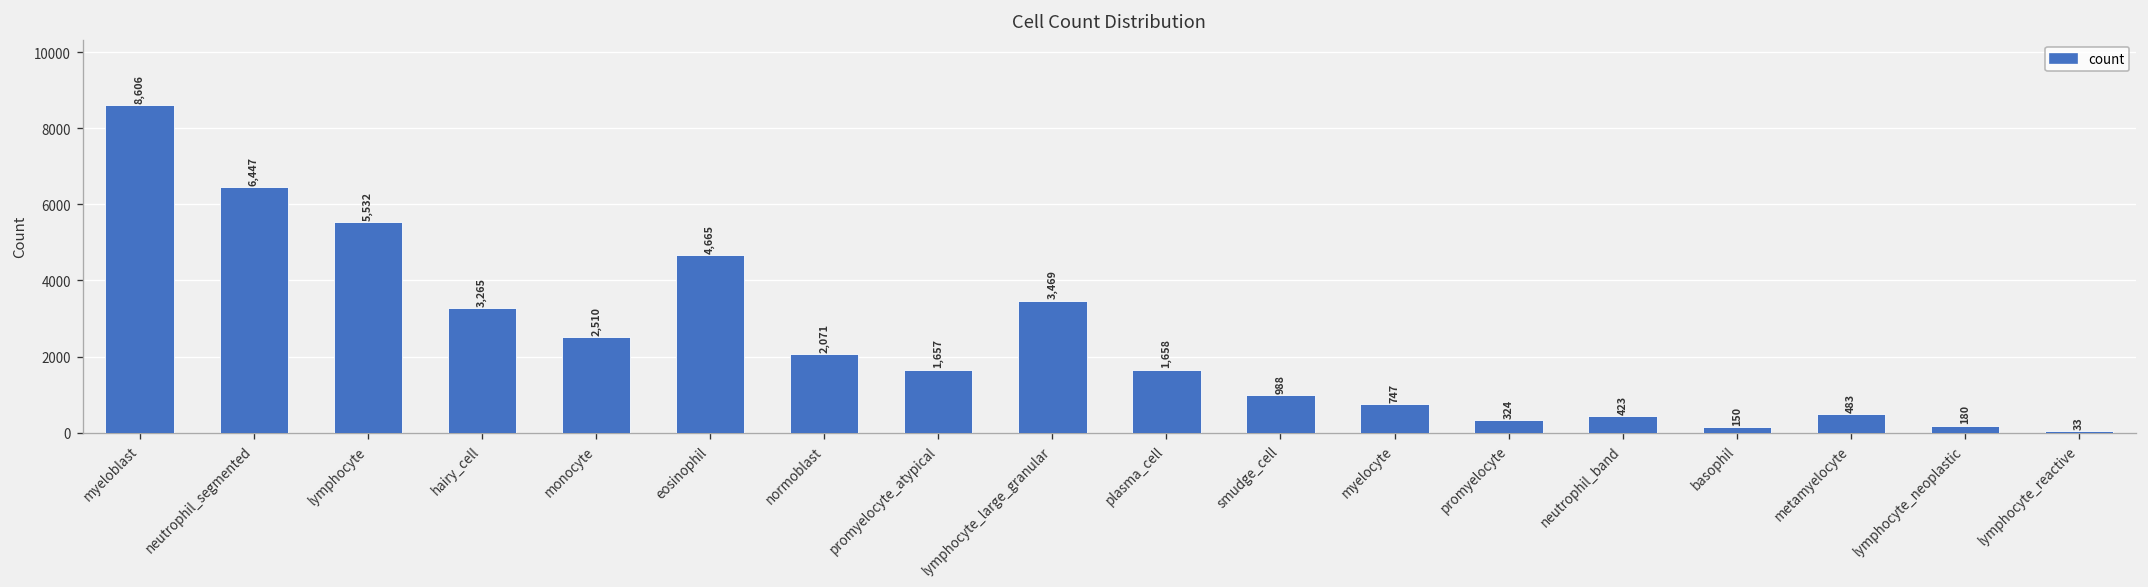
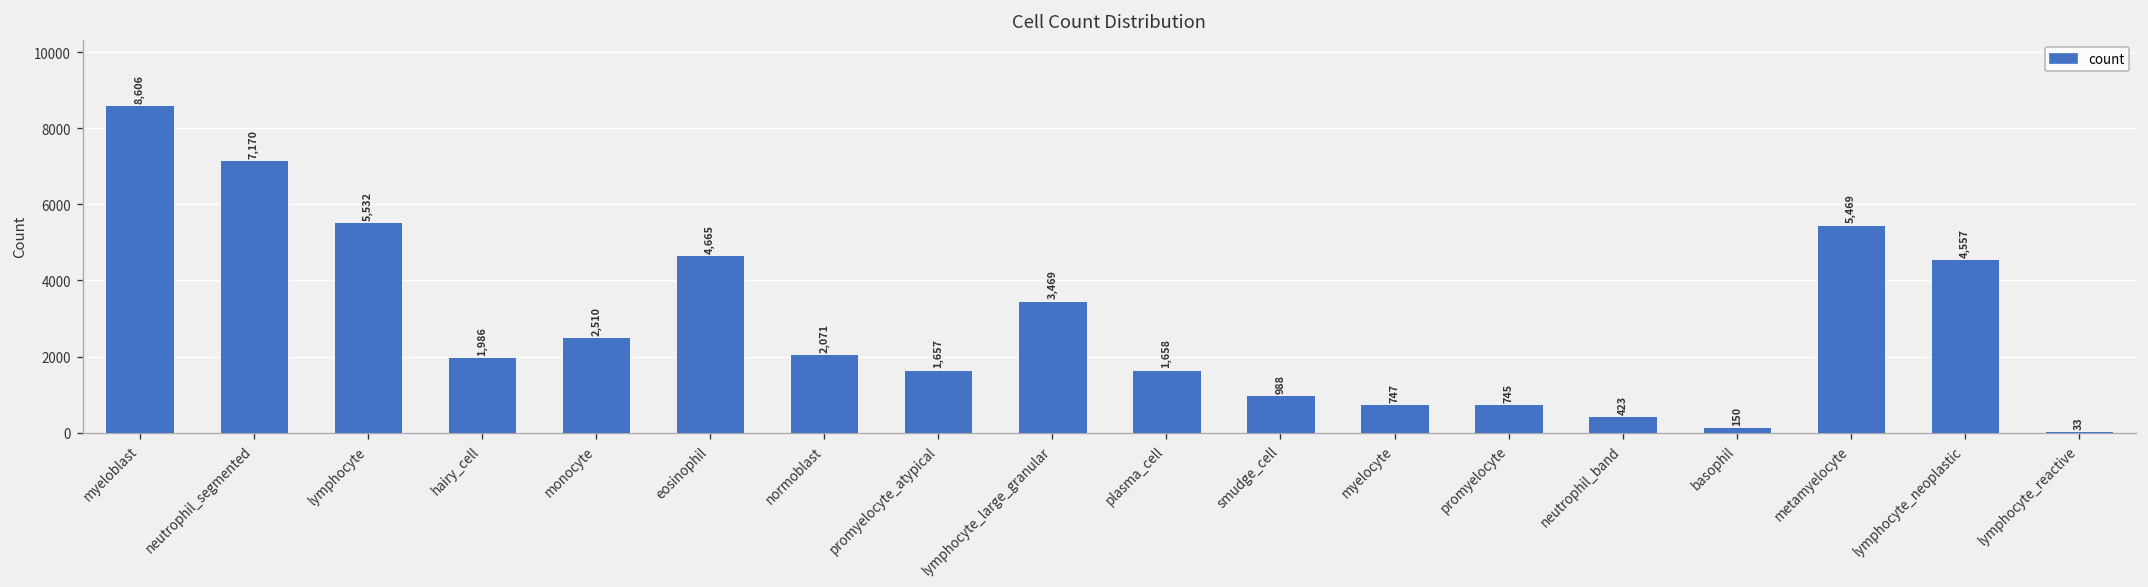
neutrophil_segmented: 6,447 -> 7,170
hairy_cell: 3,265 -> 1,986
promyelocyte: 324 -> 745
metamyelocyte: 483 -> 5,469
lymphocyte_neoplastic: 180 -> 4,557
